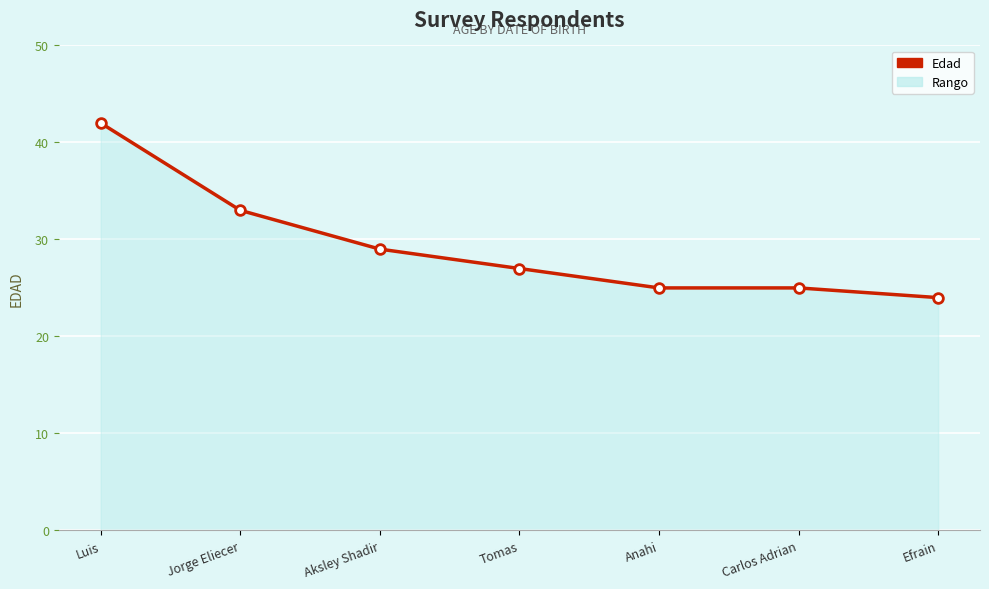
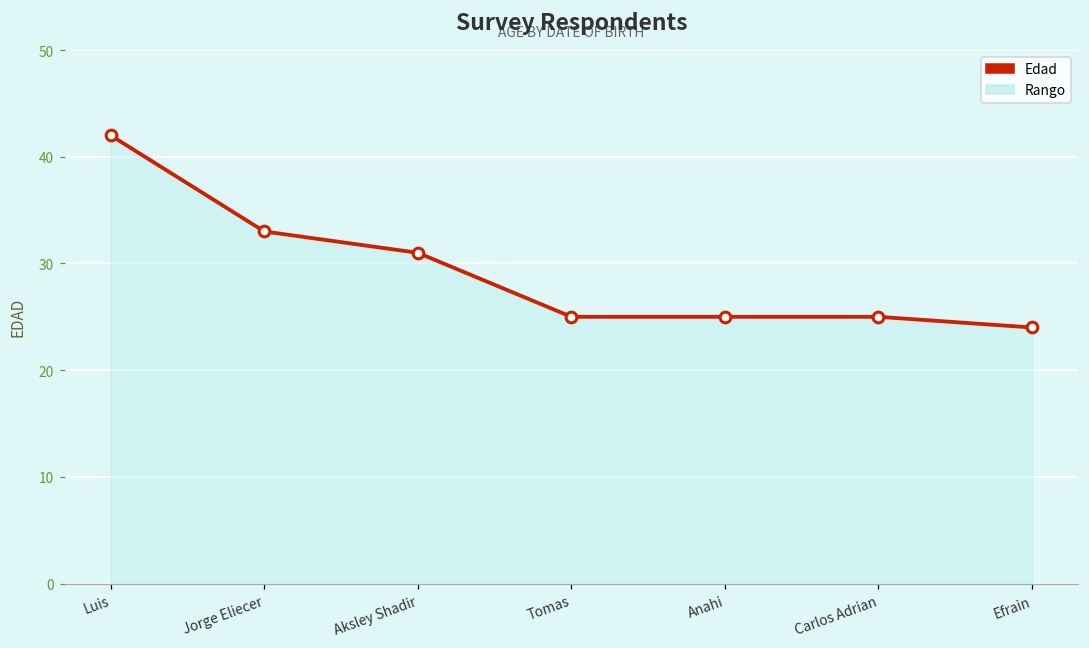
Aksley Shadir: 29 -> 31
Tomas: 27 -> 25
